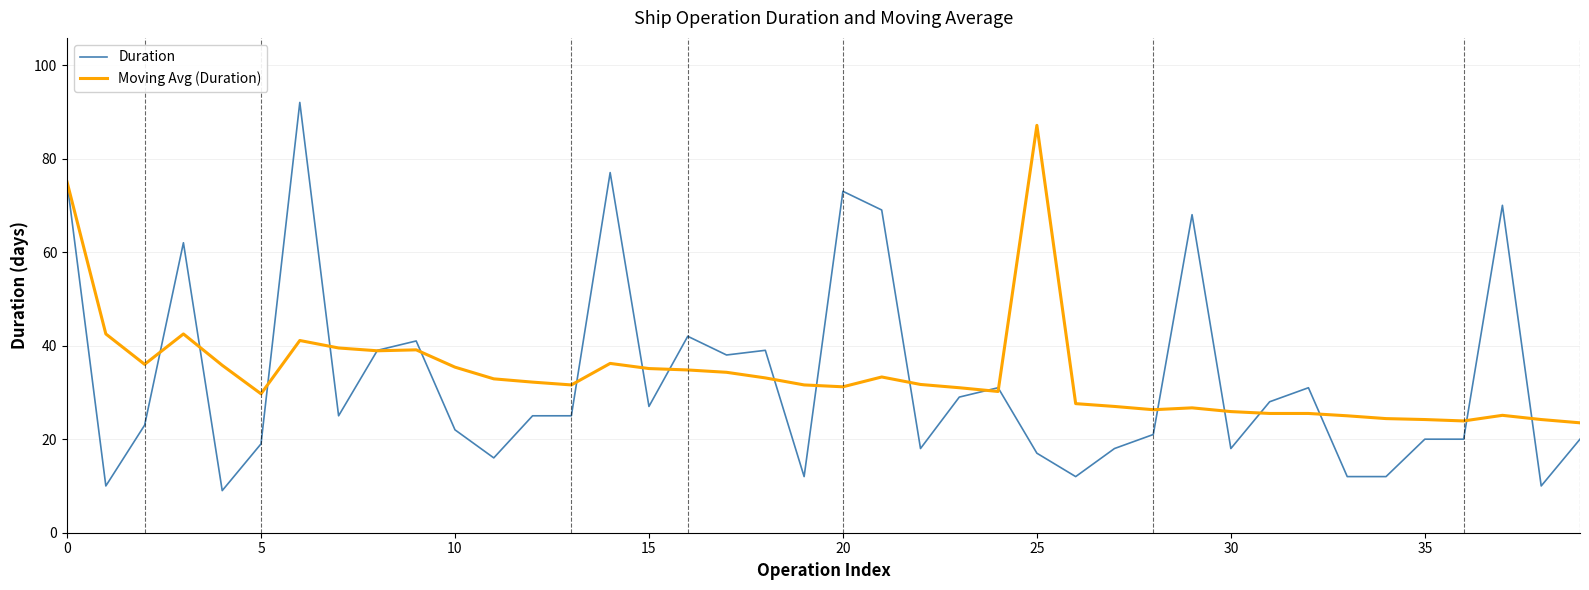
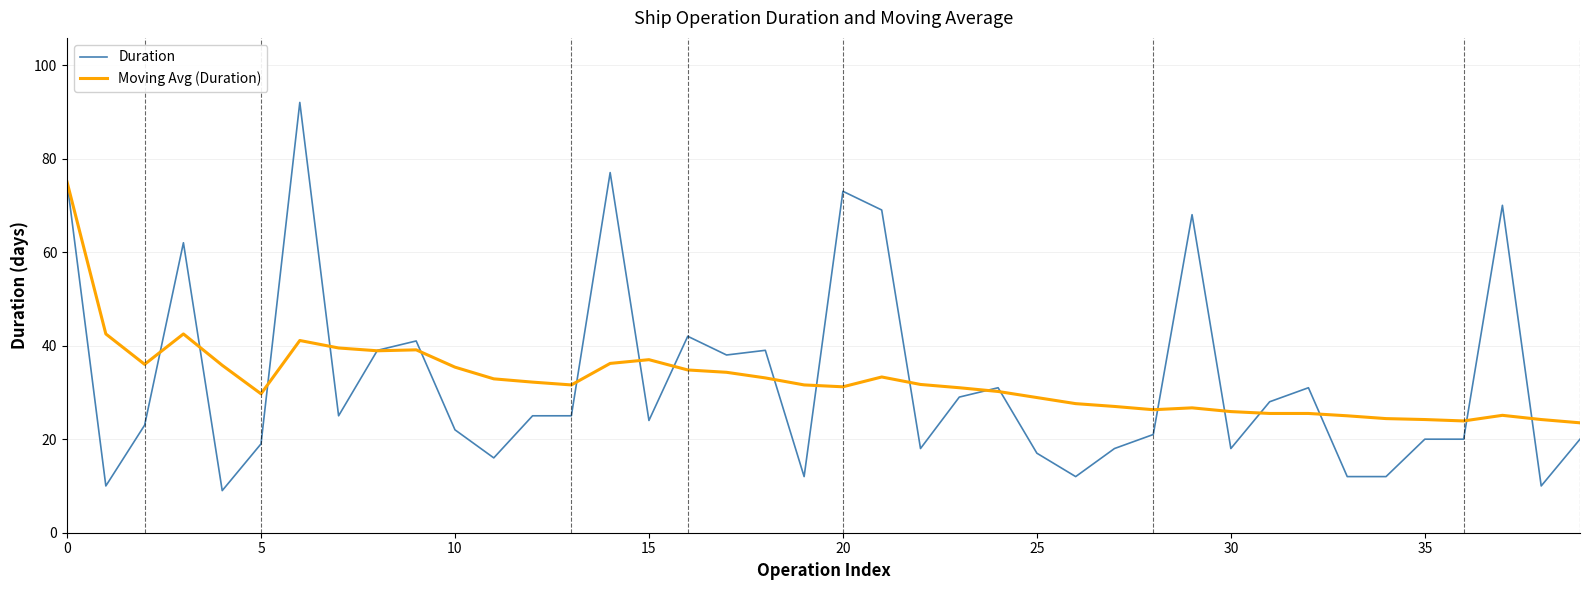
Duration, 15: 27 -> 24
Moving Avg (Duration), 15: 35 -> 37
Moving Avg (Duration), 25: 87 -> 29
